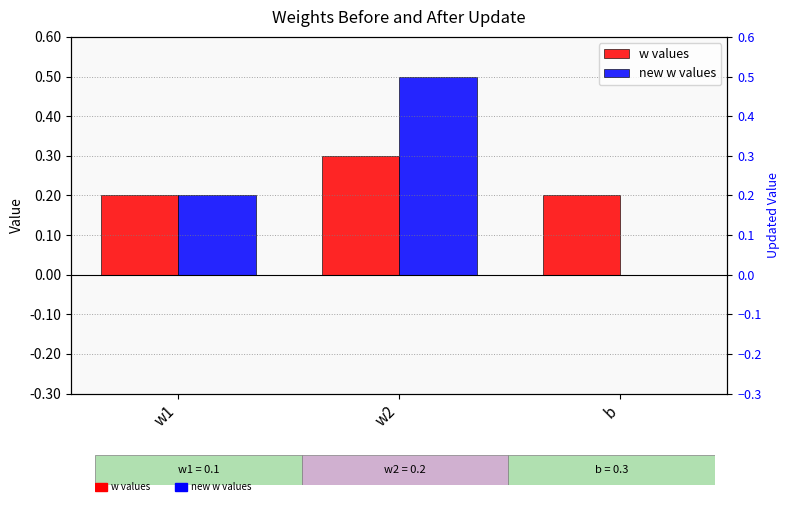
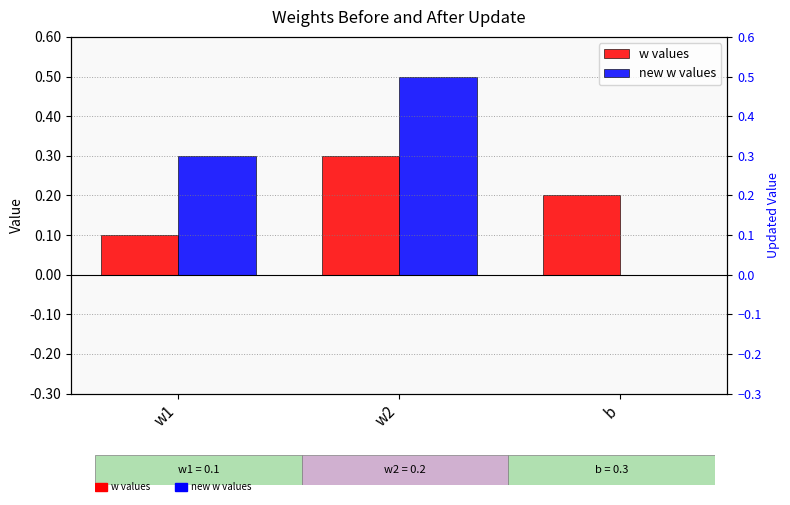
w values, w1: 0.2 -> 0.1
new w values, w1: 0.2 -> 0.3
